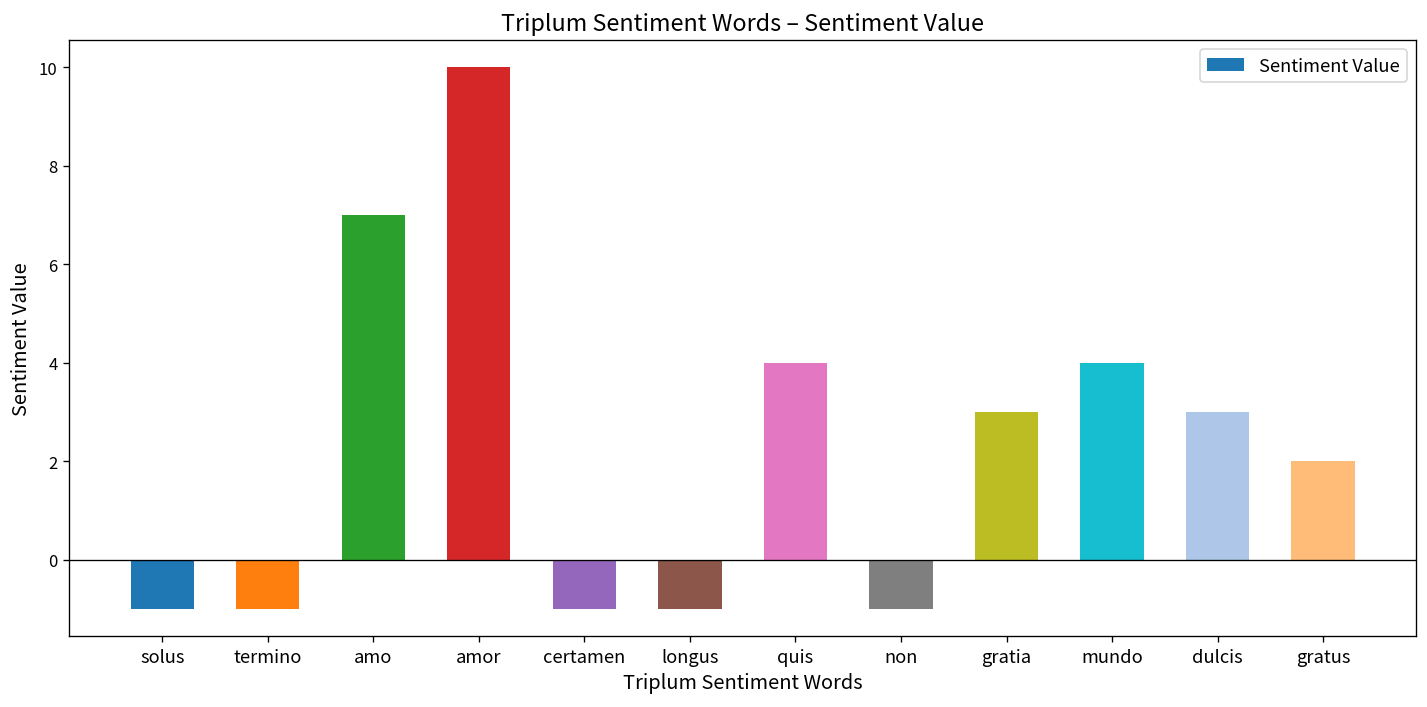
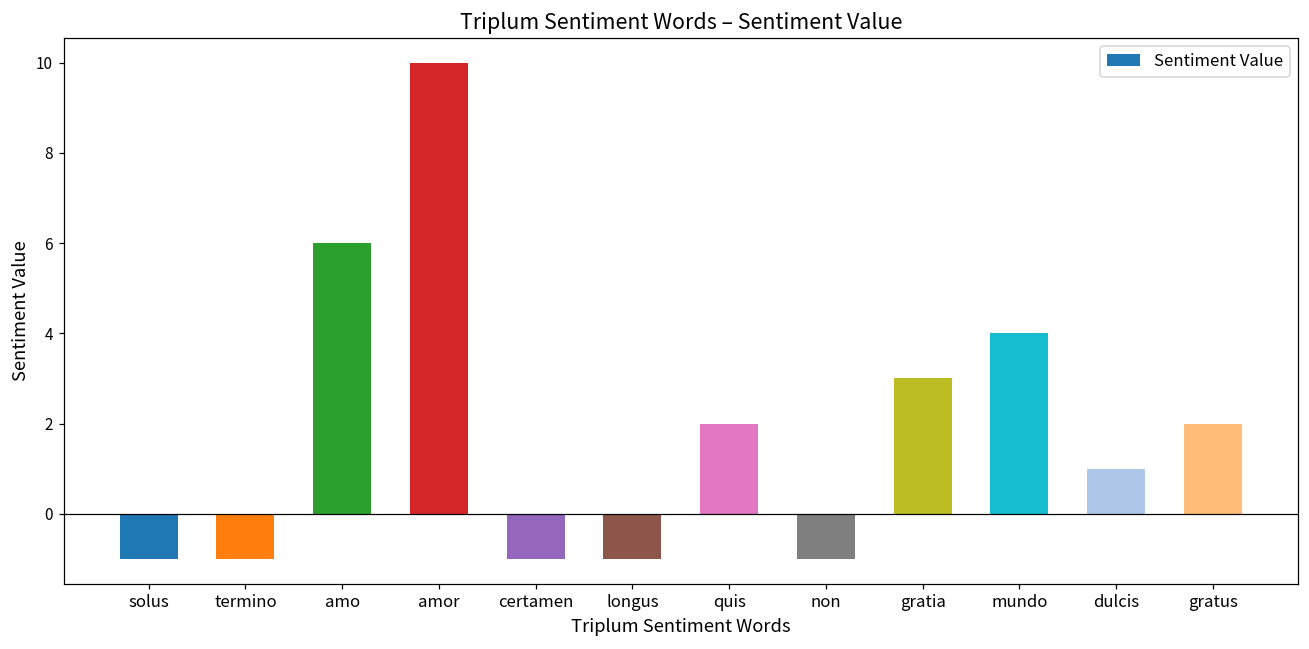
amo: 7 -> 6
quis: 4 -> 2
dulcis: 3 -> 1
